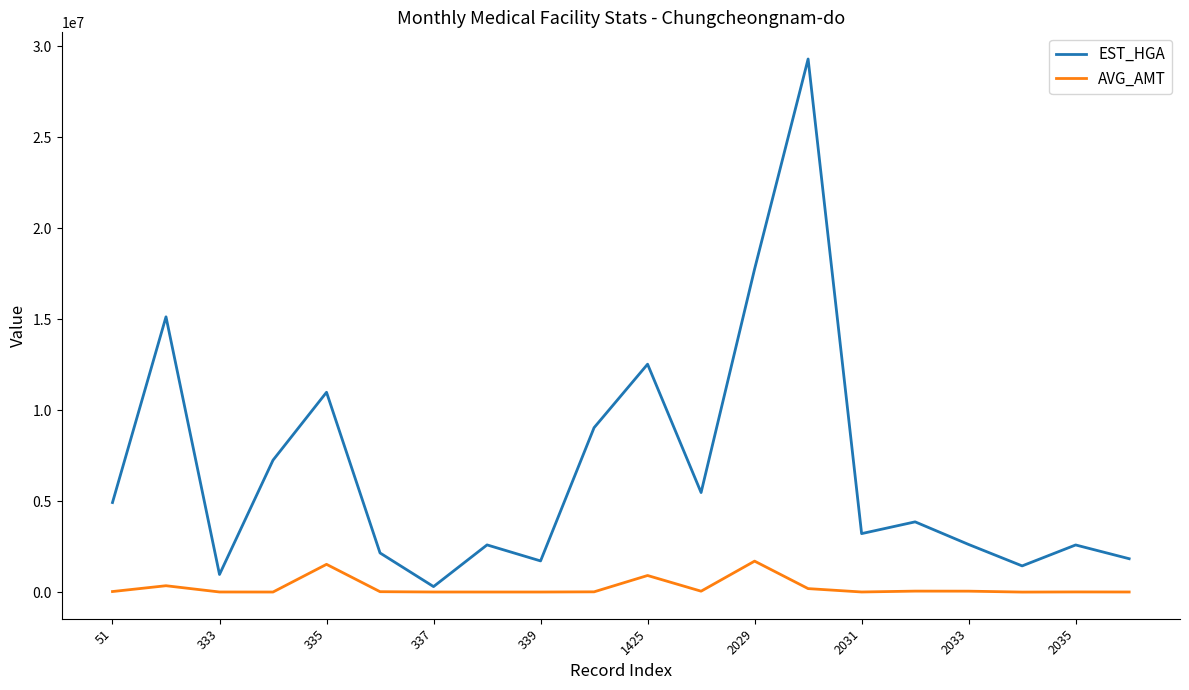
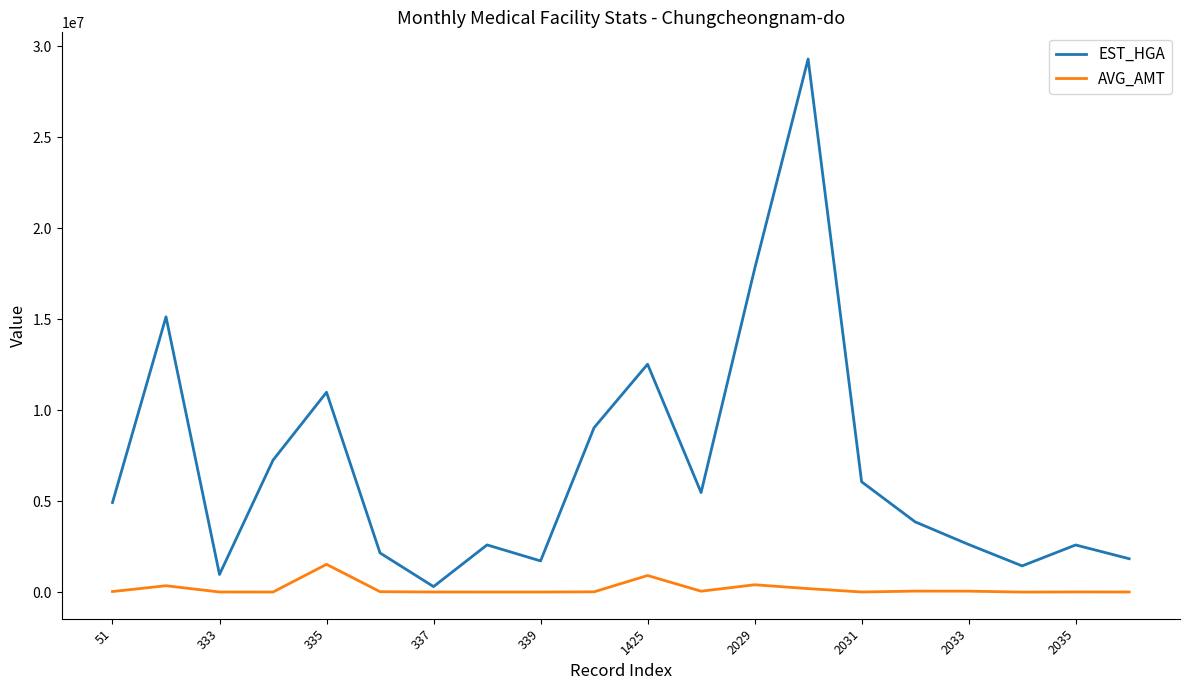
AVG_AMT, 2029: 1700000 -> 400000
EST_HGA, 2031: 3200000 -> 6100000
